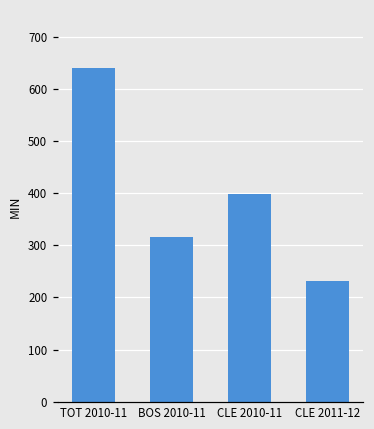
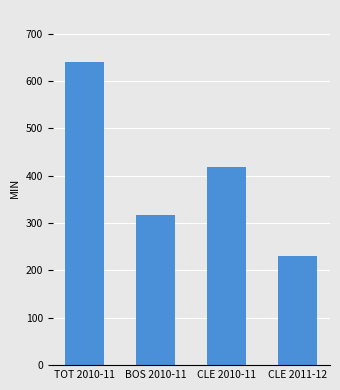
CLE 2010-11: 400 -> 420
